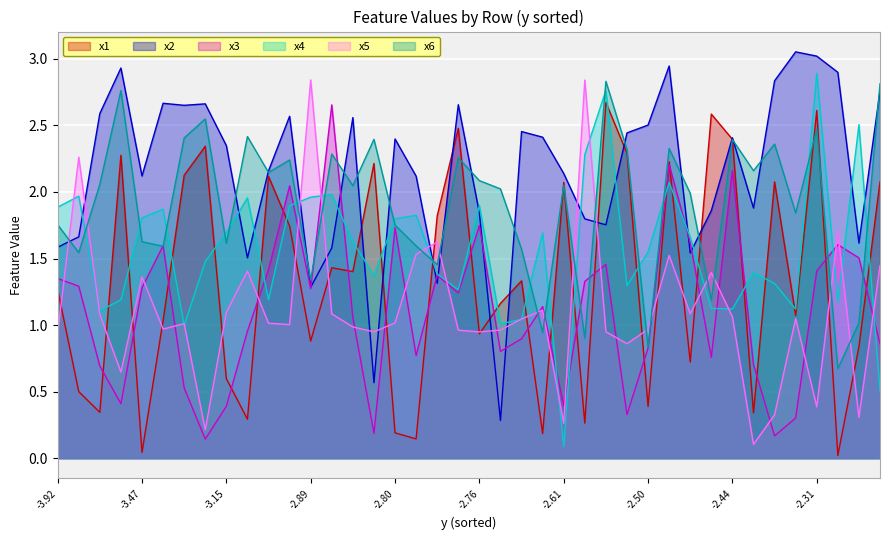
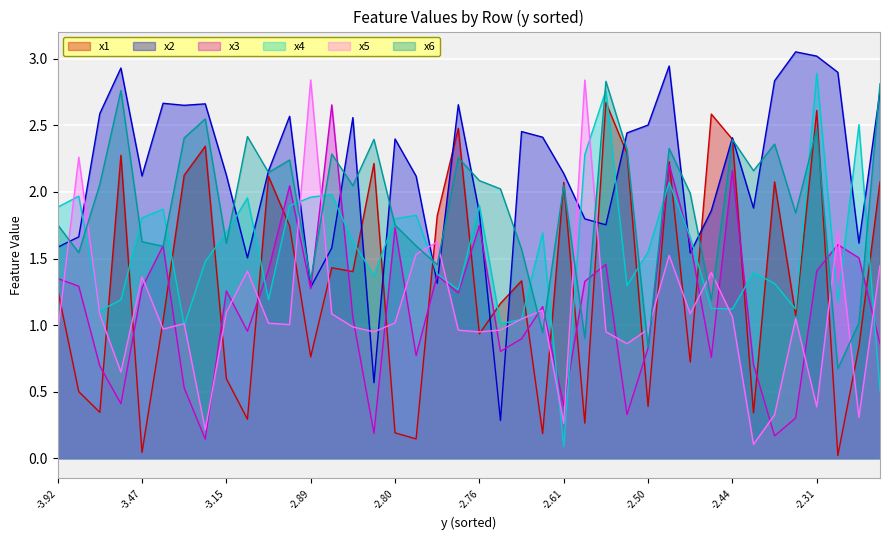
x2, -3.15: 2.35 -> 2.13
x3, -3.15: 0.39 -> 1.26
x1, -2.89: 0.88 -> 0.76
